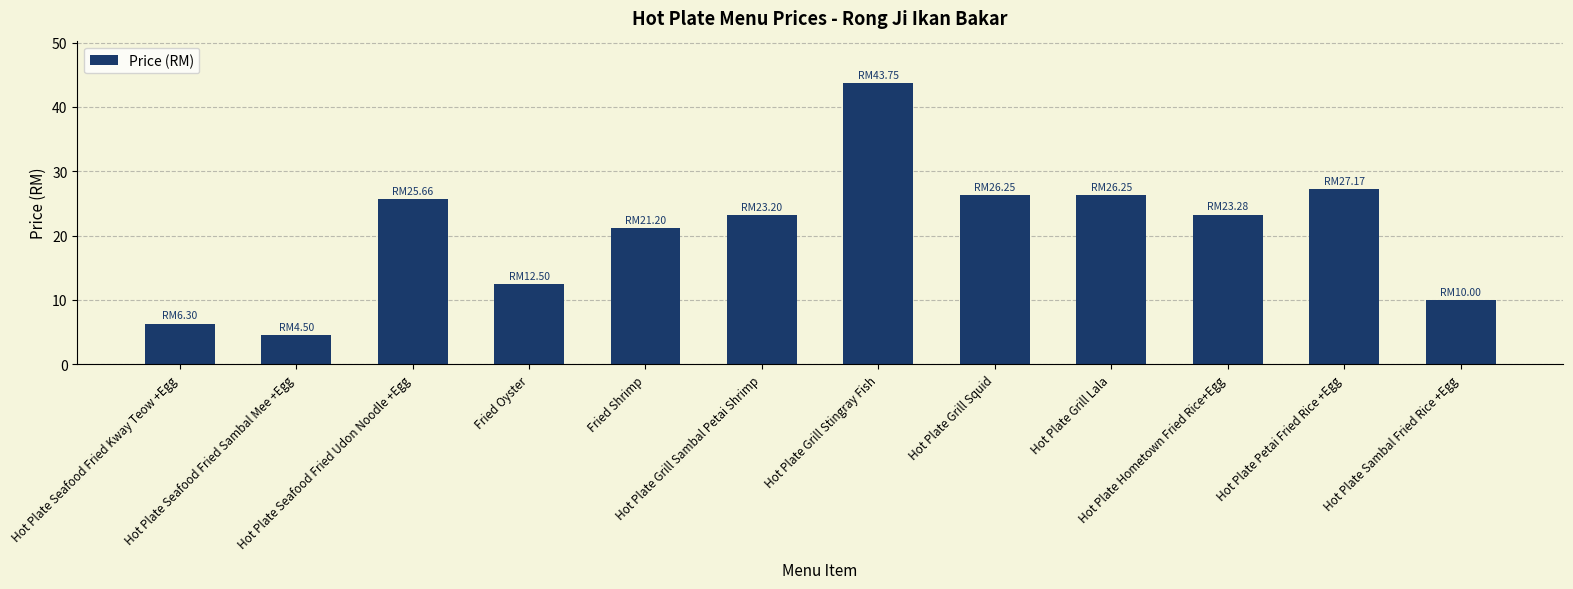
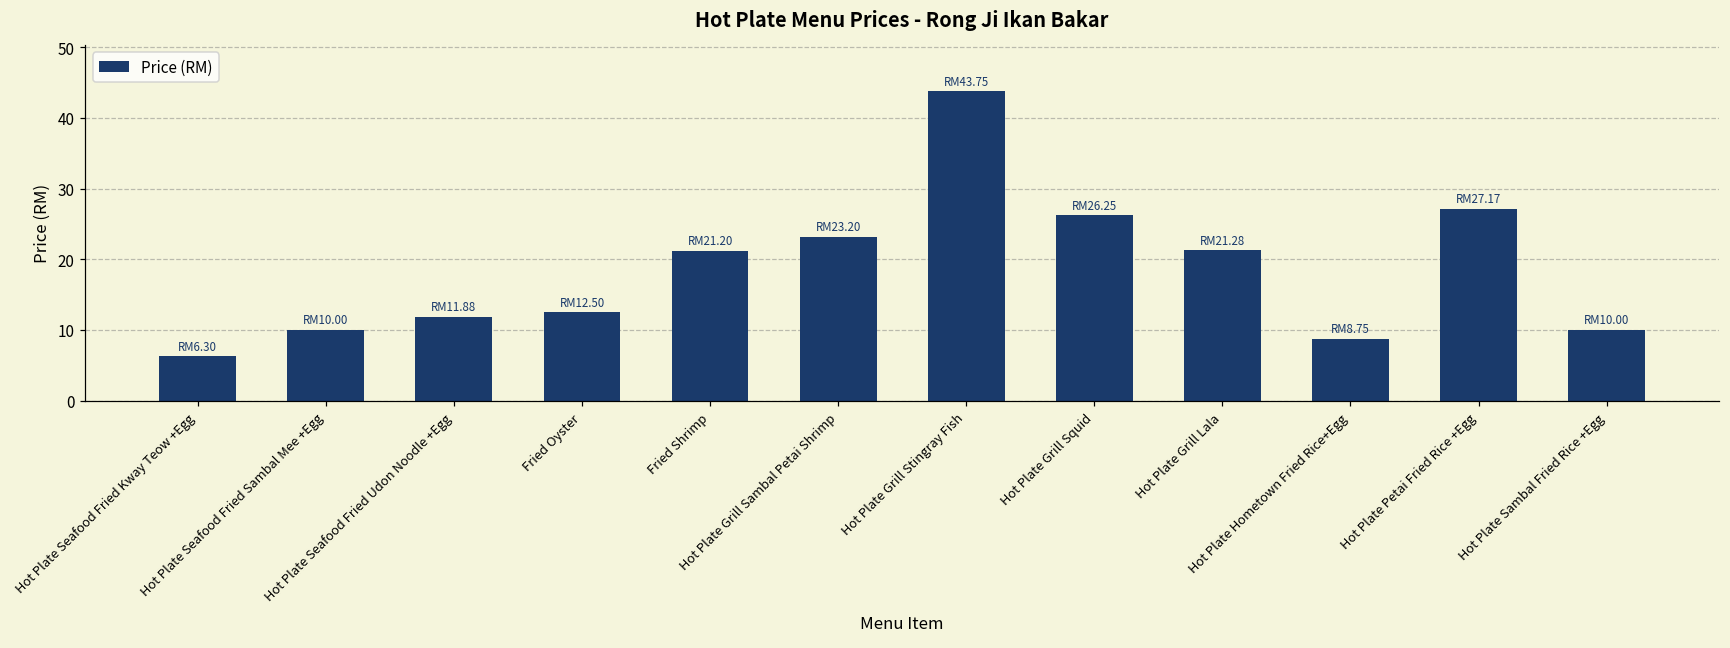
Hot Plate Seafood Fried Sambal Mee +Egg: 4.50 -> 10.00
Hot Plate Seafood Fried Udon Noodle +Egg: 25.66 -> 11.88
Hot Plate Grill Lala: 26.25 -> 21.28
Hot Plate Hometown Fried Rice+Egg: 23.28 -> 8.75
